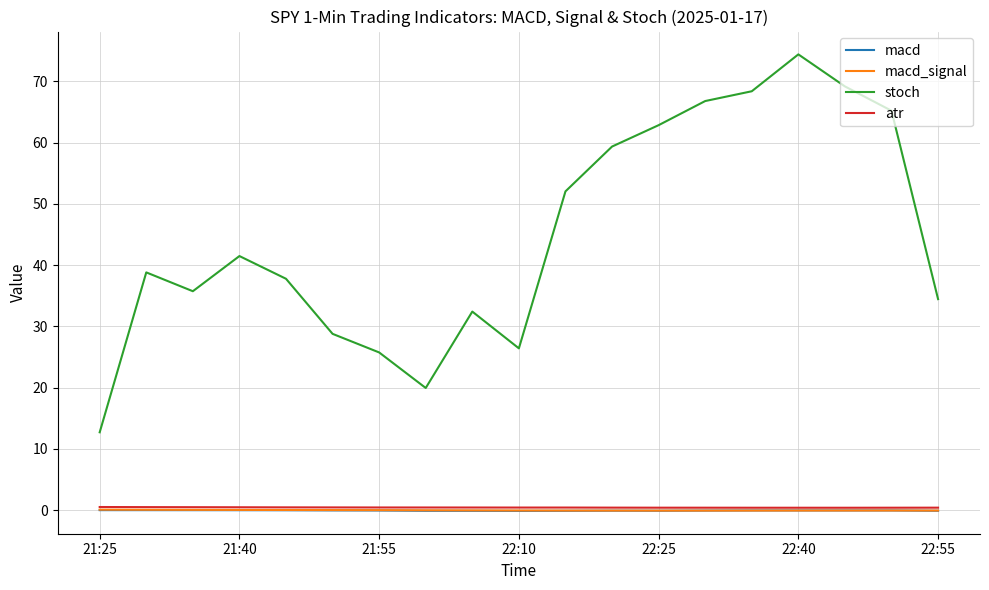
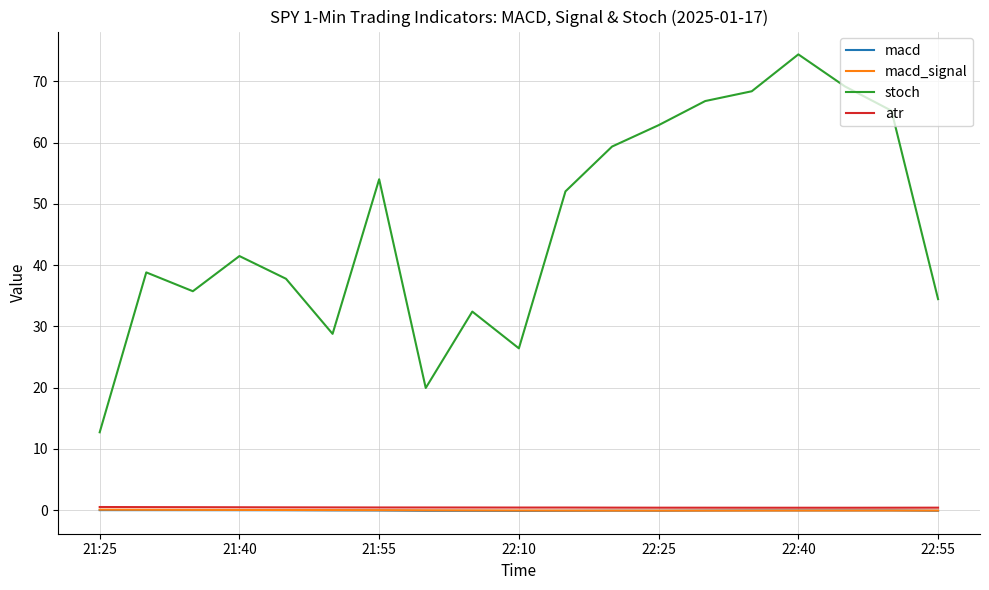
stoch, 21:55: 26 -> 54
